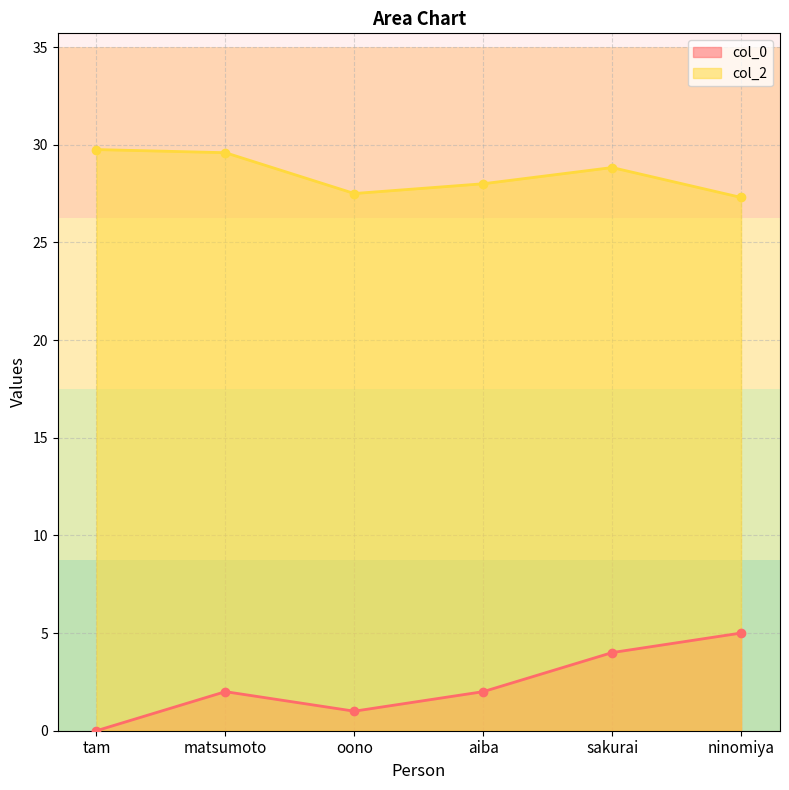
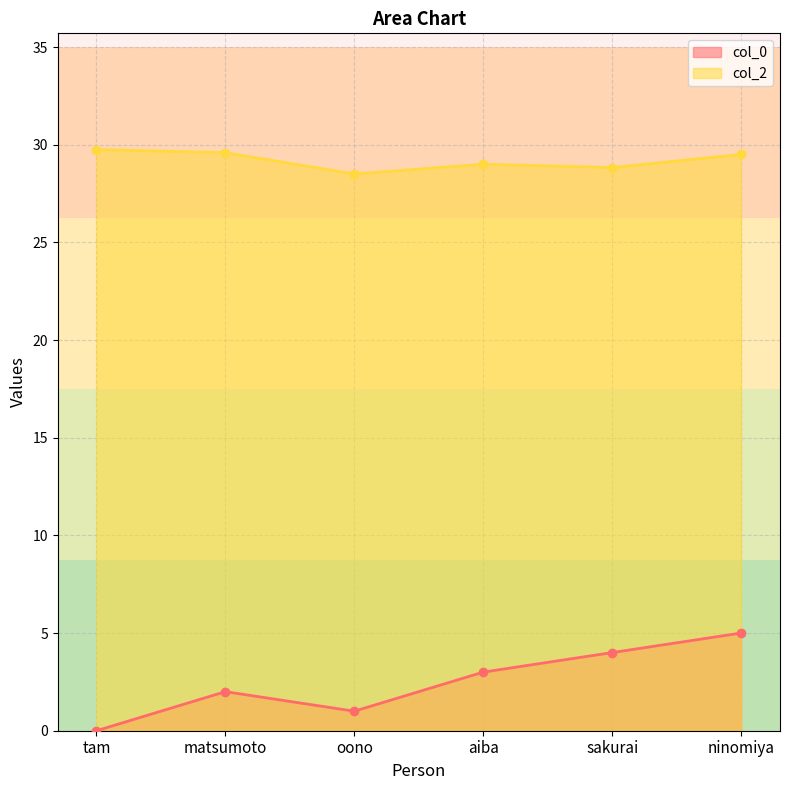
col_2, oono: 27.5 -> 28.5
col_0, aiba: 2 -> 3
col_2, aiba: 28 -> 29
col_2, ninomiya: 27.3 -> 29.5
